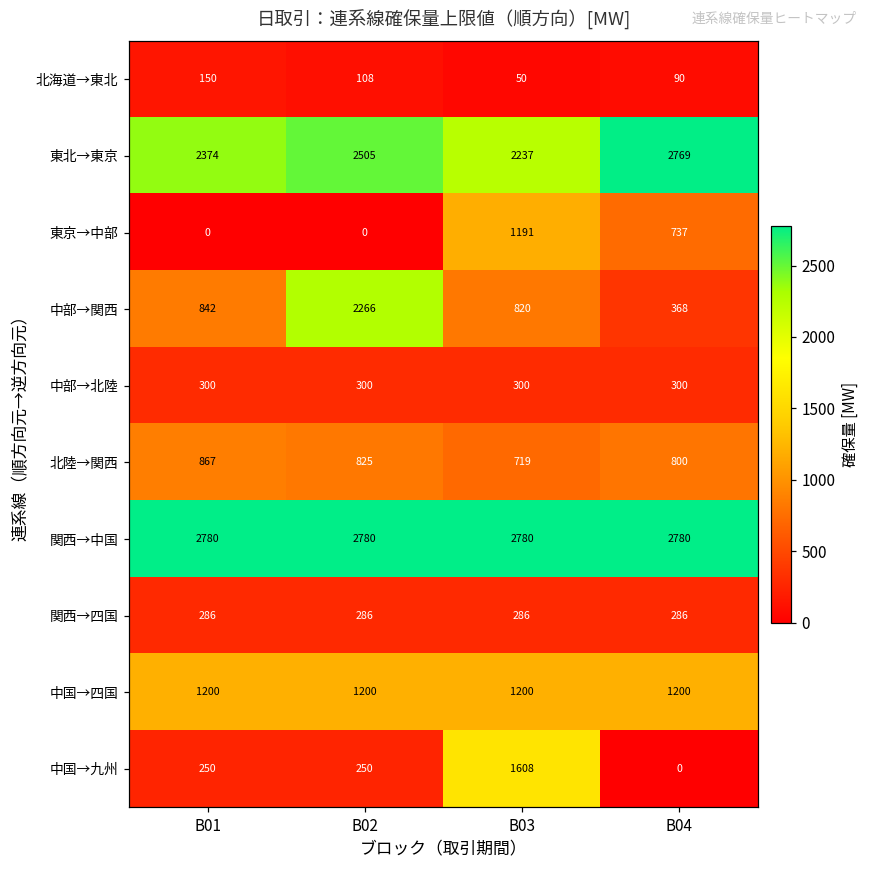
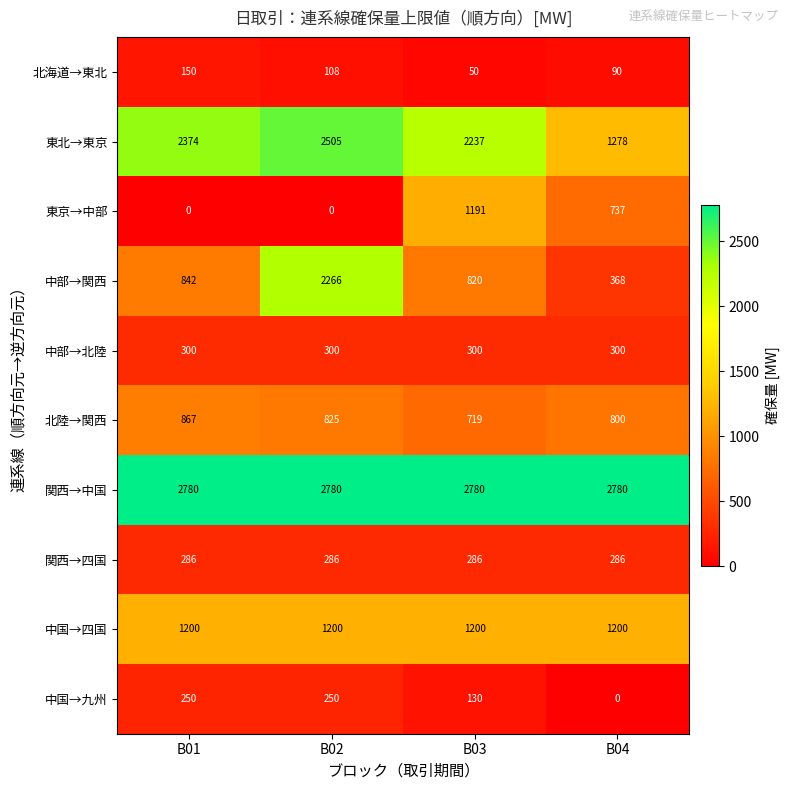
東北→東京, B04: 2769 -> 1278
中国→九州, B03: 1608 -> 130
